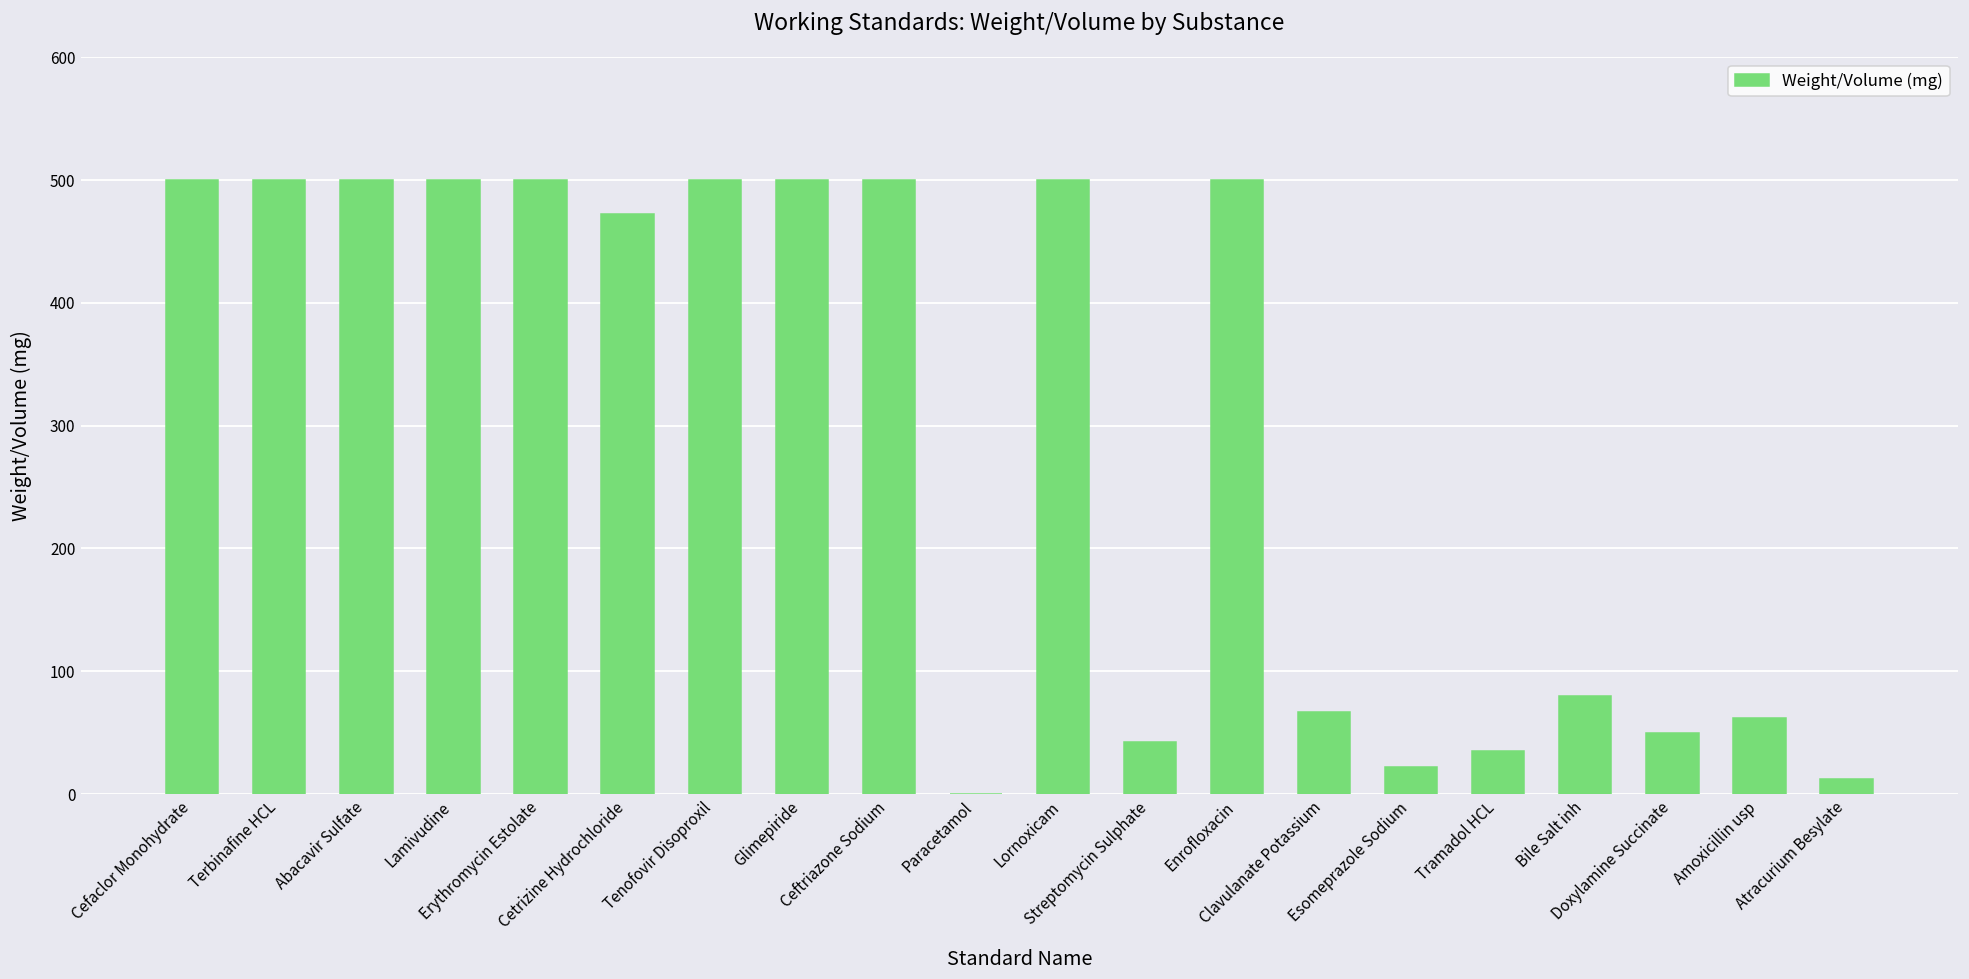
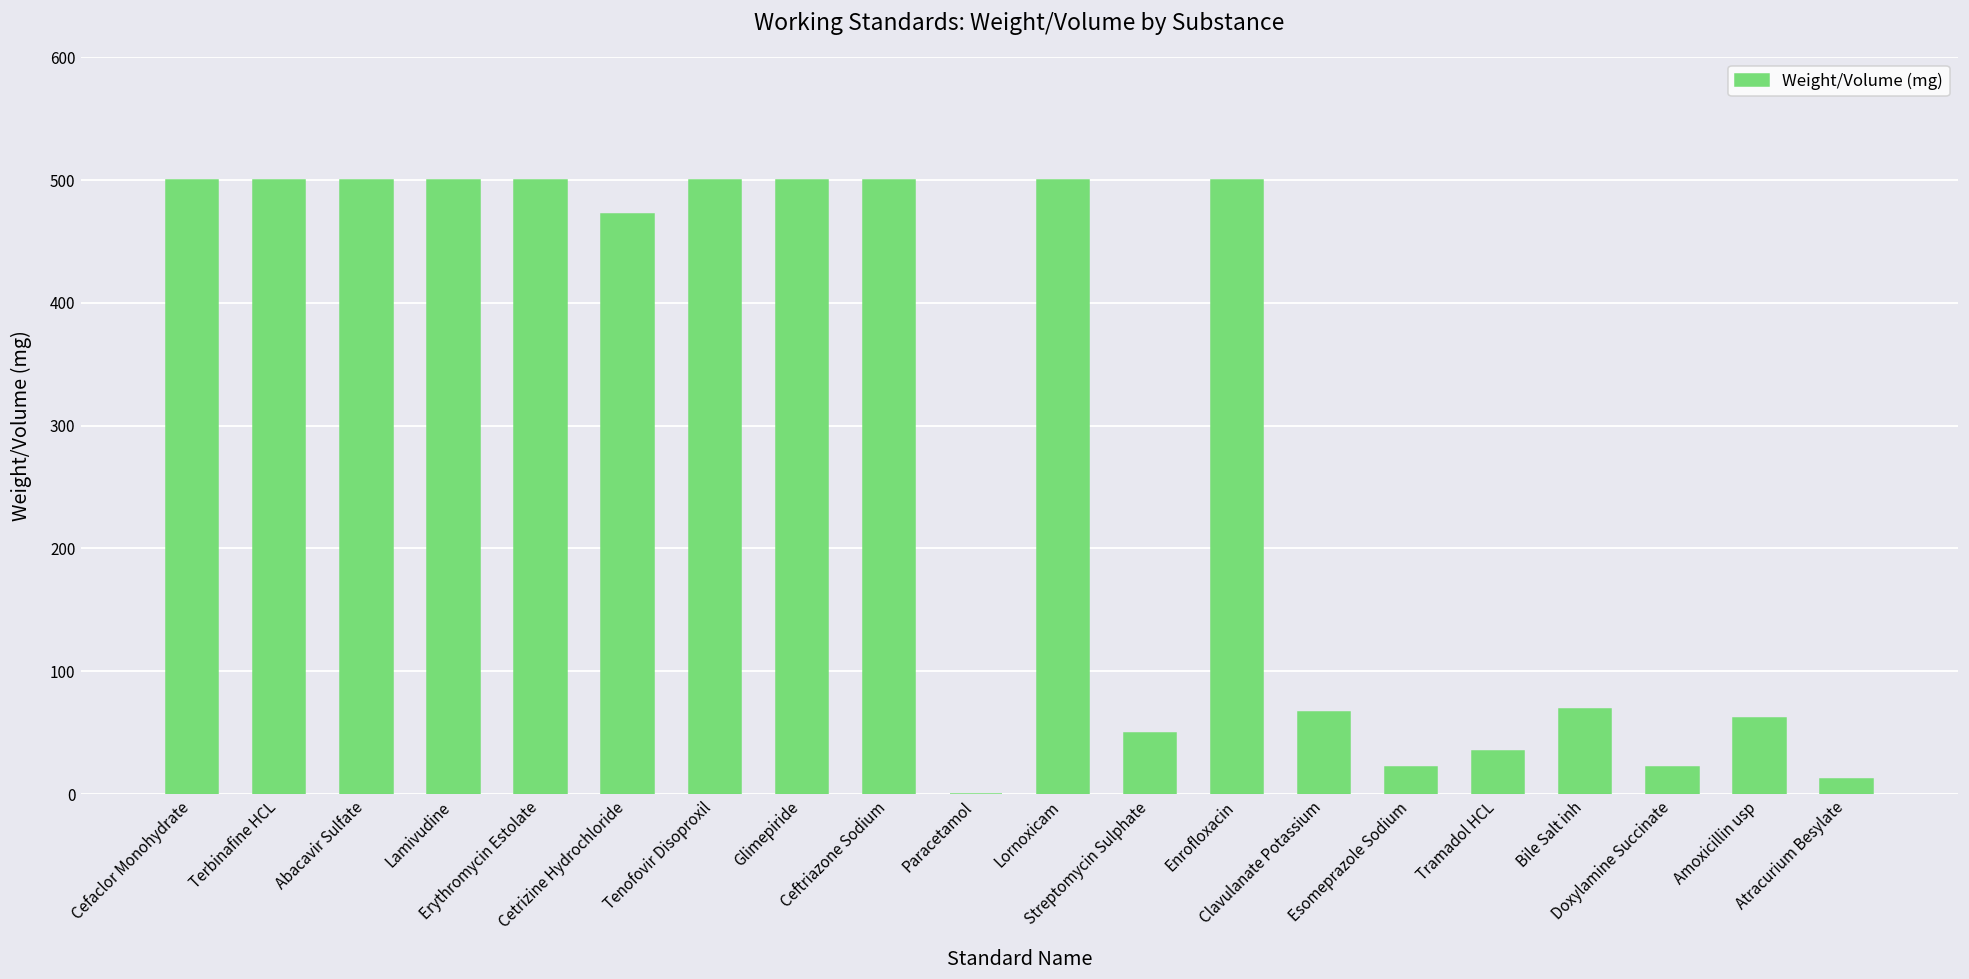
Streptomycin Sulphate: 43 -> 50
Bile Salt inh: 80 -> 70
Doxylamine Succinate: 50 -> 22
